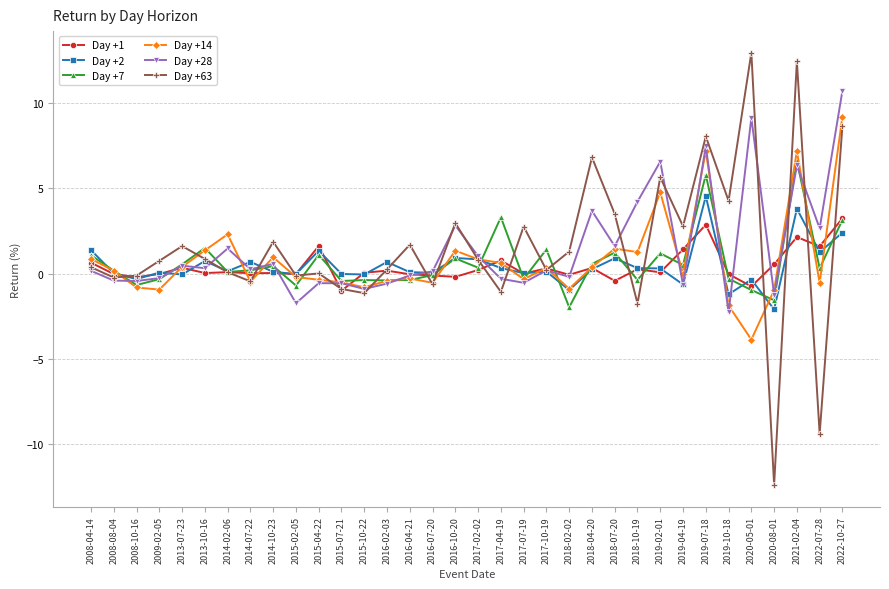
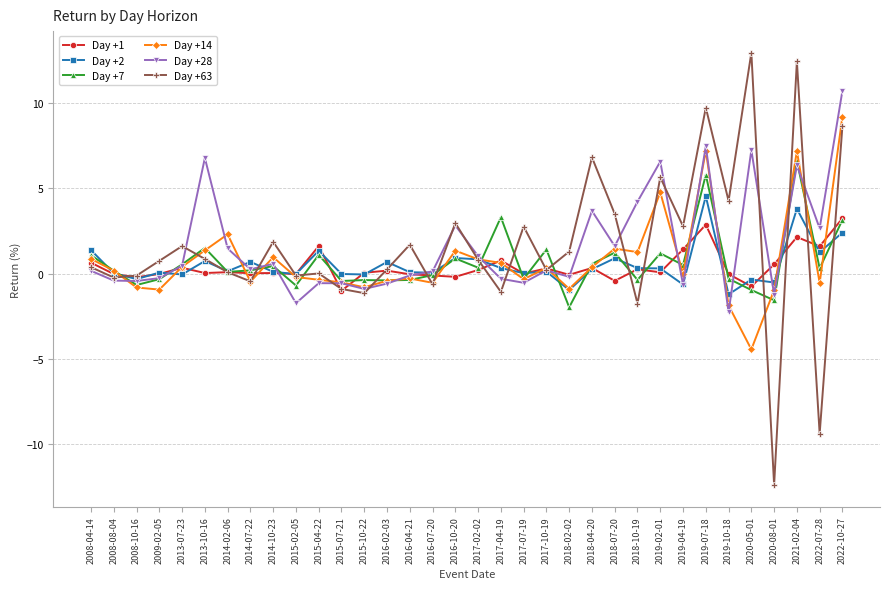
Day +28, 2013-10-16: 0.3 -> 6.8
Day +63, 2019-07-18: 8.1 -> 9.7
Day +14, 2020-05-01: -3.9 -> -4.5
Day +28, 2020-05-01: 9.1 -> 7.3
Day +2, 2020-08-01: -2.1 -> -0.5
